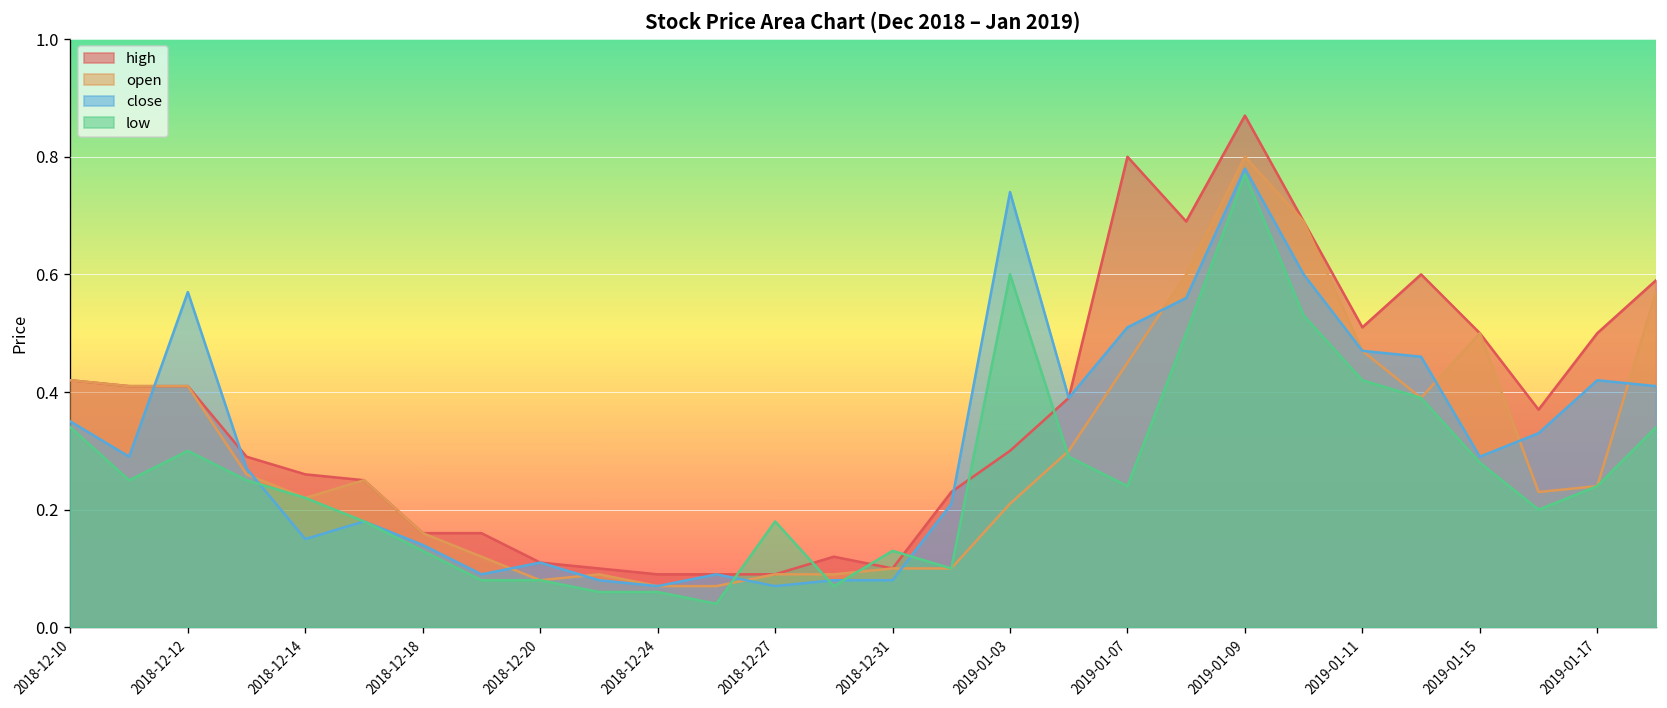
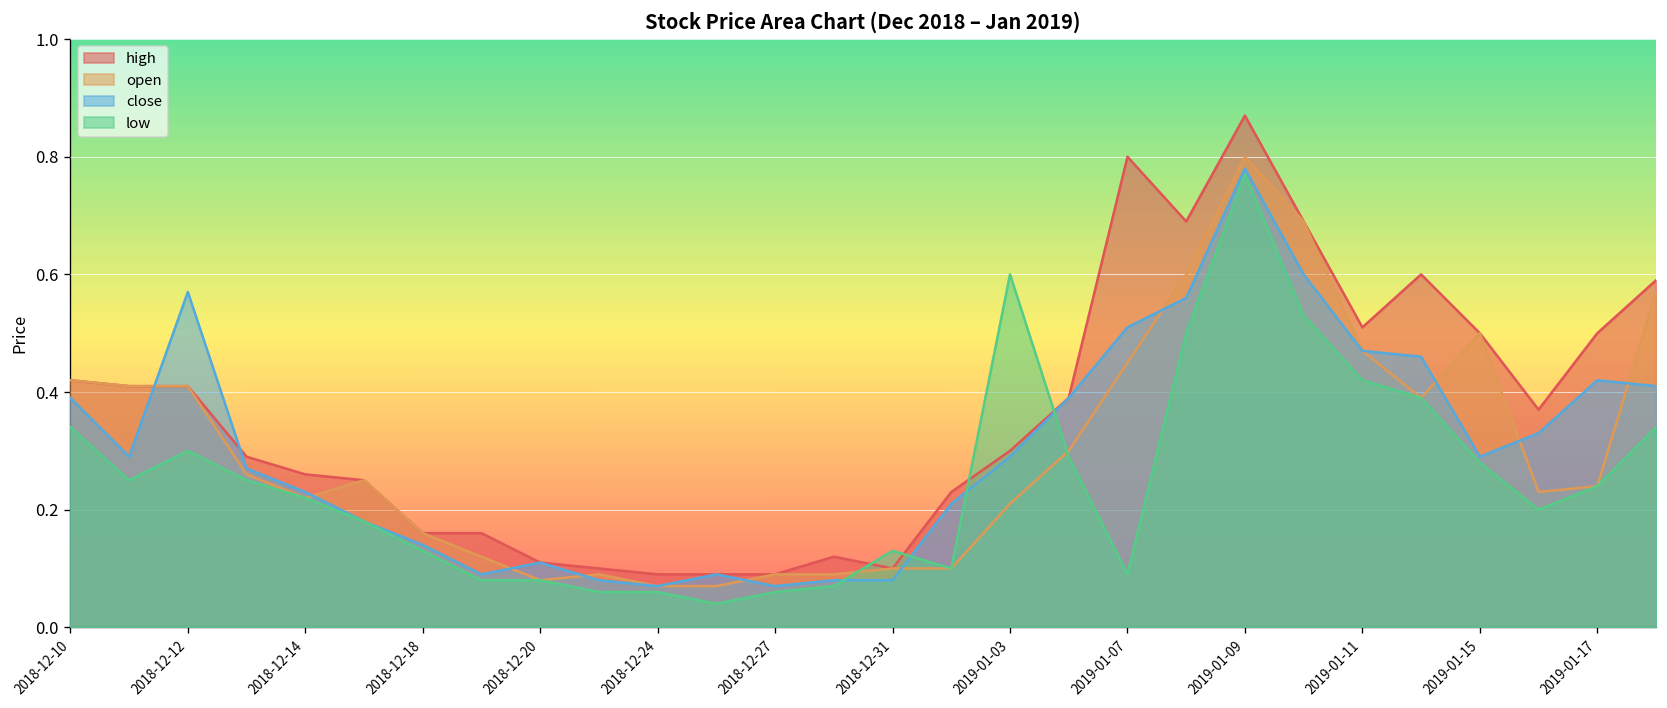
close, 2018-12-10: 0.35 -> 0.39
close, 2018-12-14: 0.15 -> 0.23
low, 2018-12-27: 0.18 -> 0.06
close, 2019-01-03: 0.74 -> 0.29
low, 2019-01-07: 0.24 -> 0.09
